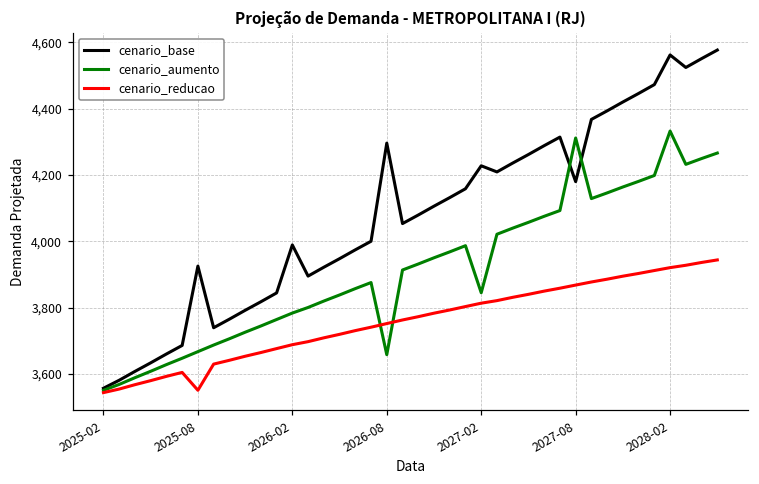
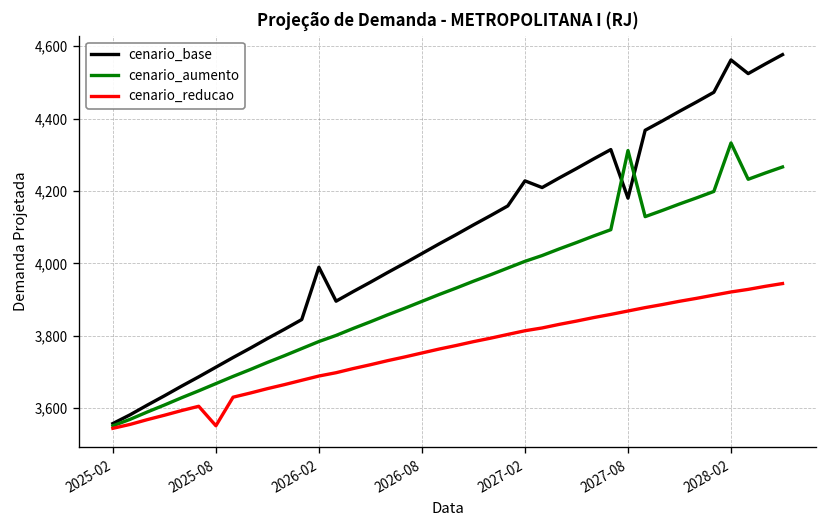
cenario_base, 2025-08: 3,930 -> 3,710
cenario_base, 2026-08: 4,300 -> 4,030
cenario_aumento, 2026-08: 3,660 -> 3,890
cenario_aumento, 2027-02: 3,850 -> 4,010
